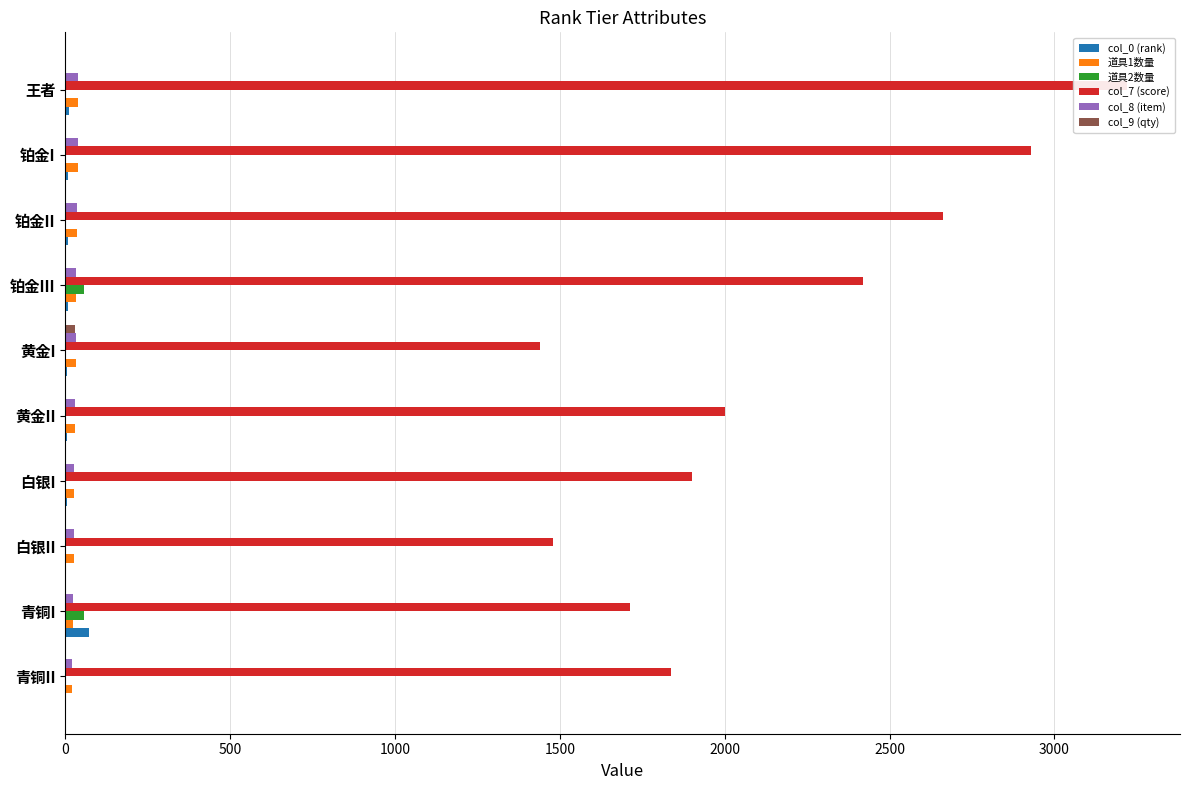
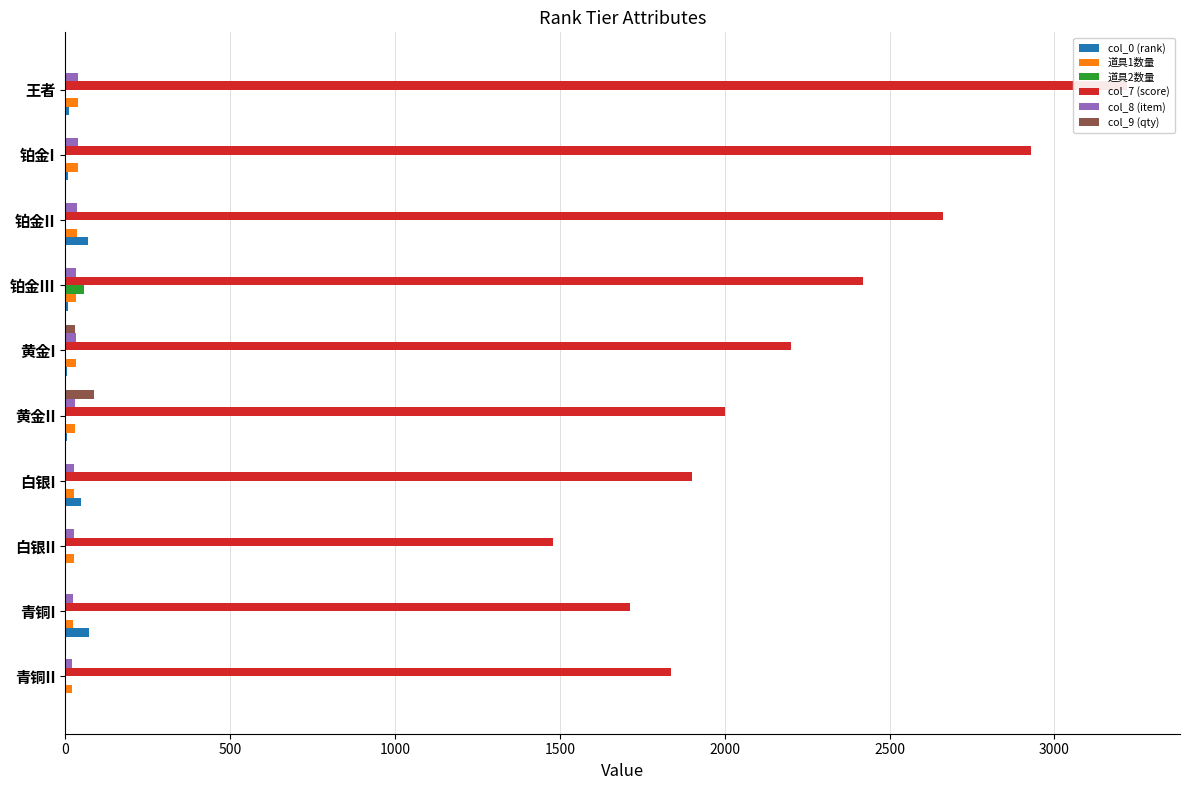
col_0 (rank), 铂金II: 10 -> 70
col_7 (score), 黄金I: 1440 -> 2200
col_9 (qty), 黄金II: 0 -> 90
col_0 (rank), 白银I: 0 -> 50
道具2数量, 青铜I: 60 -> 0
